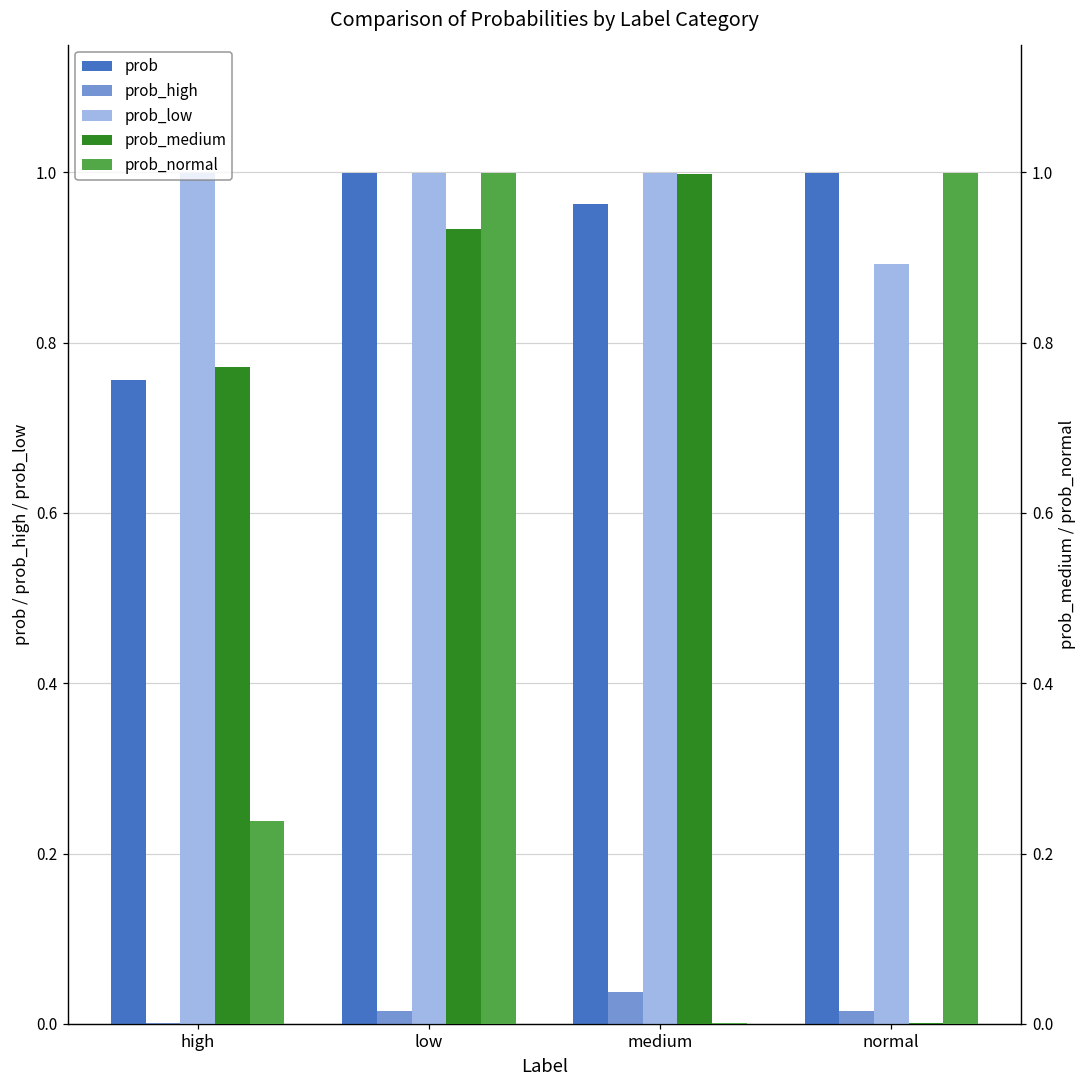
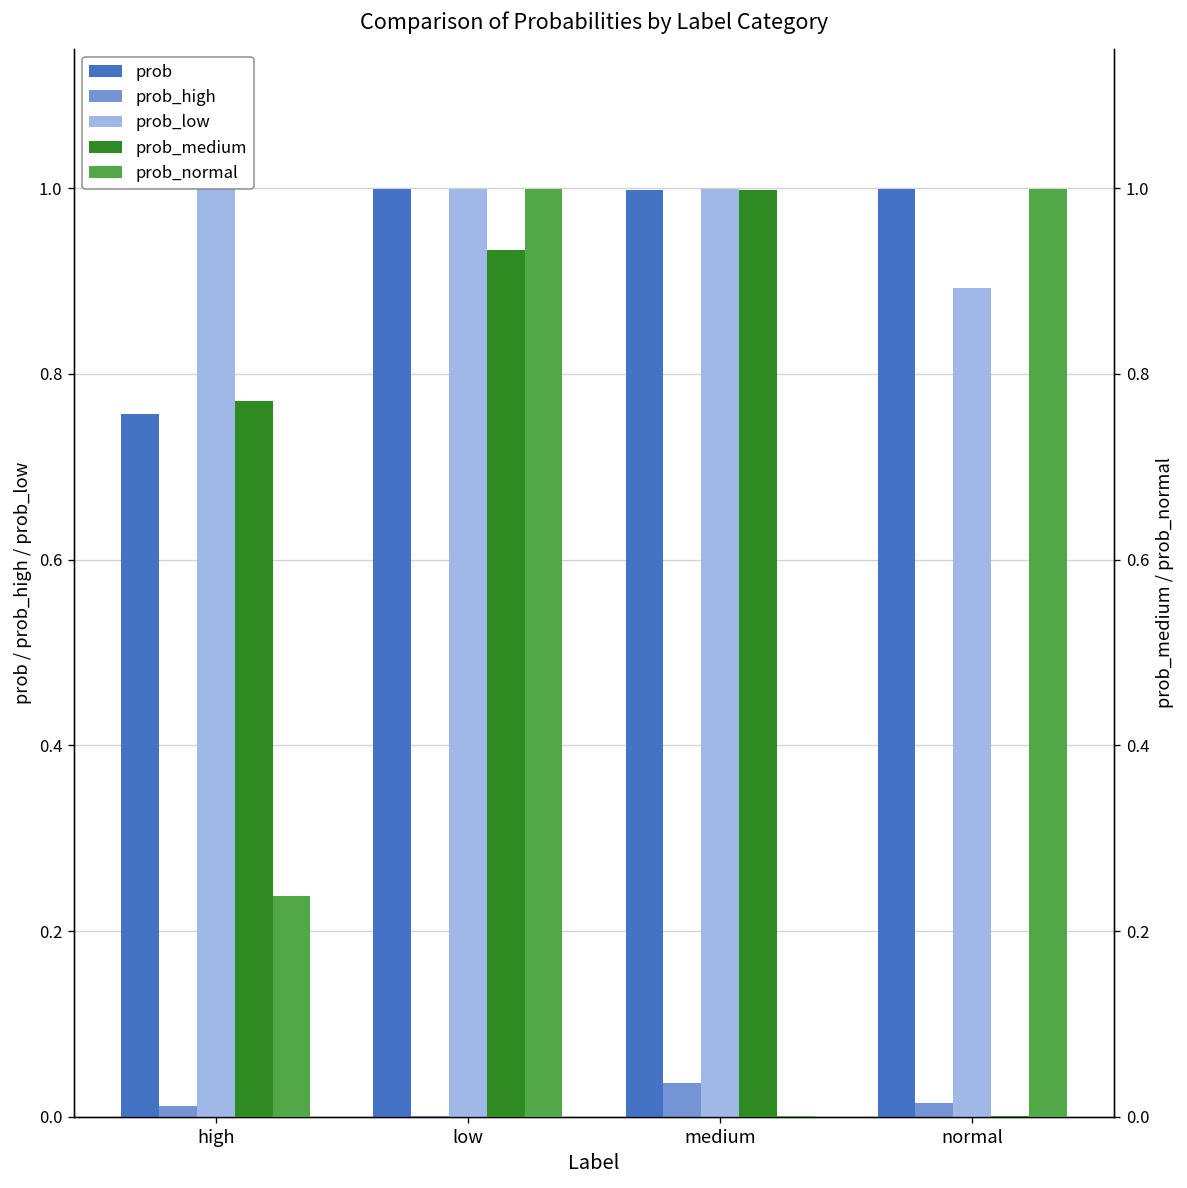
prob_high, high: 0.00 -> 0.01
prob_high, low: 0.02 -> 0.00
prob, medium: 0.96 -> 1.00
